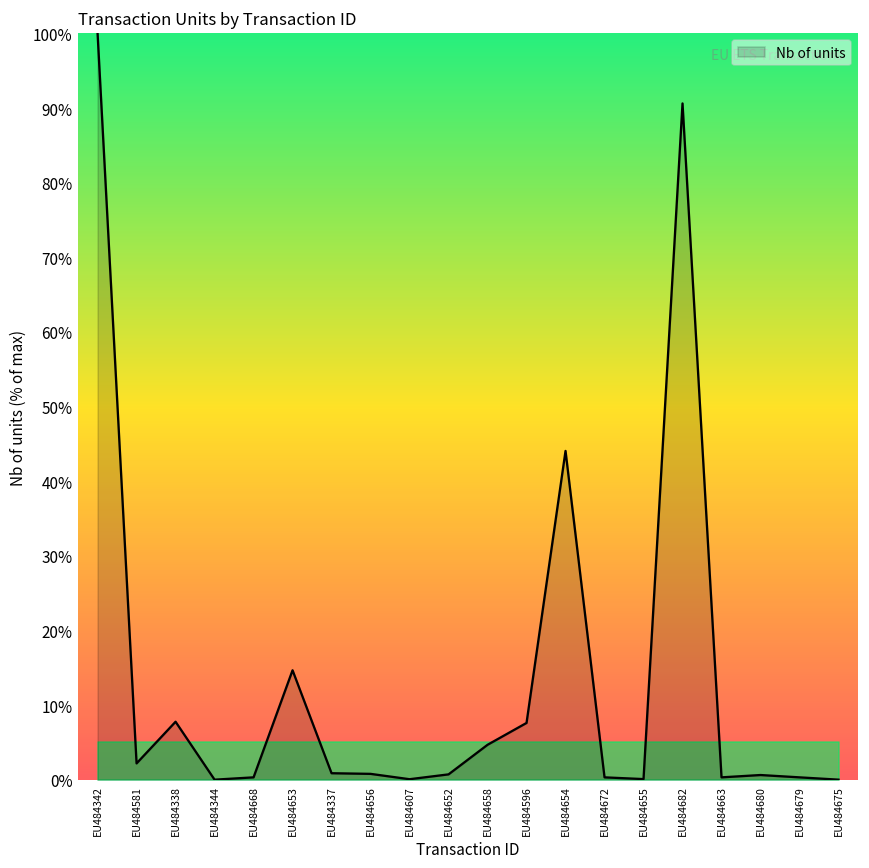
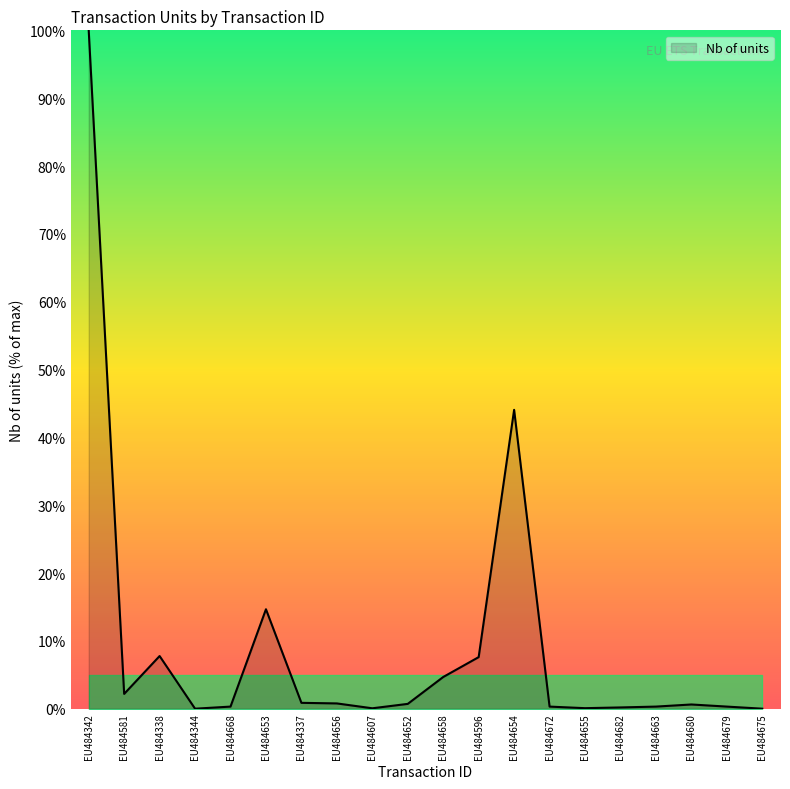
Nb of units, EU484682: 91% -> 0%
